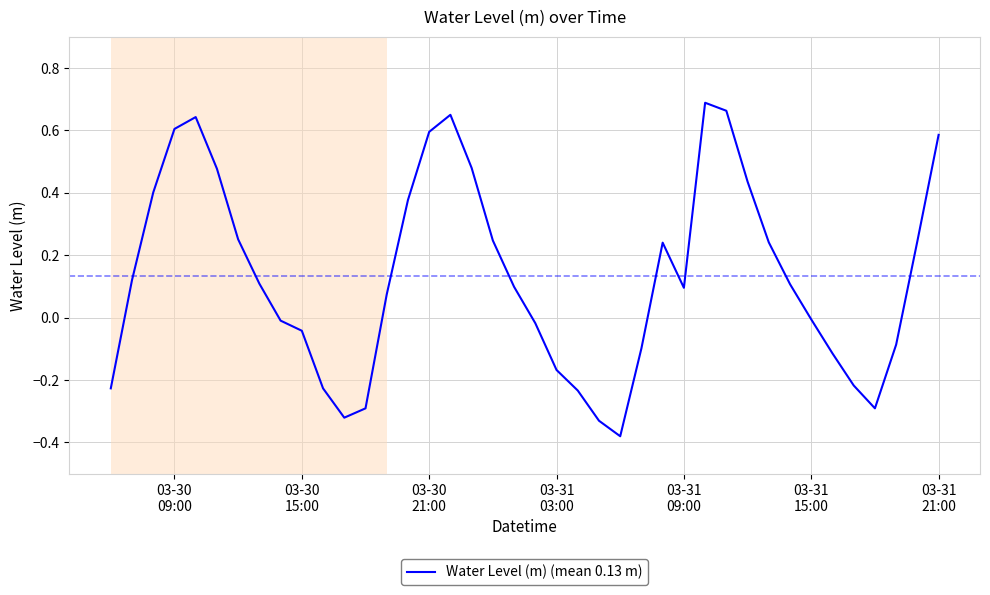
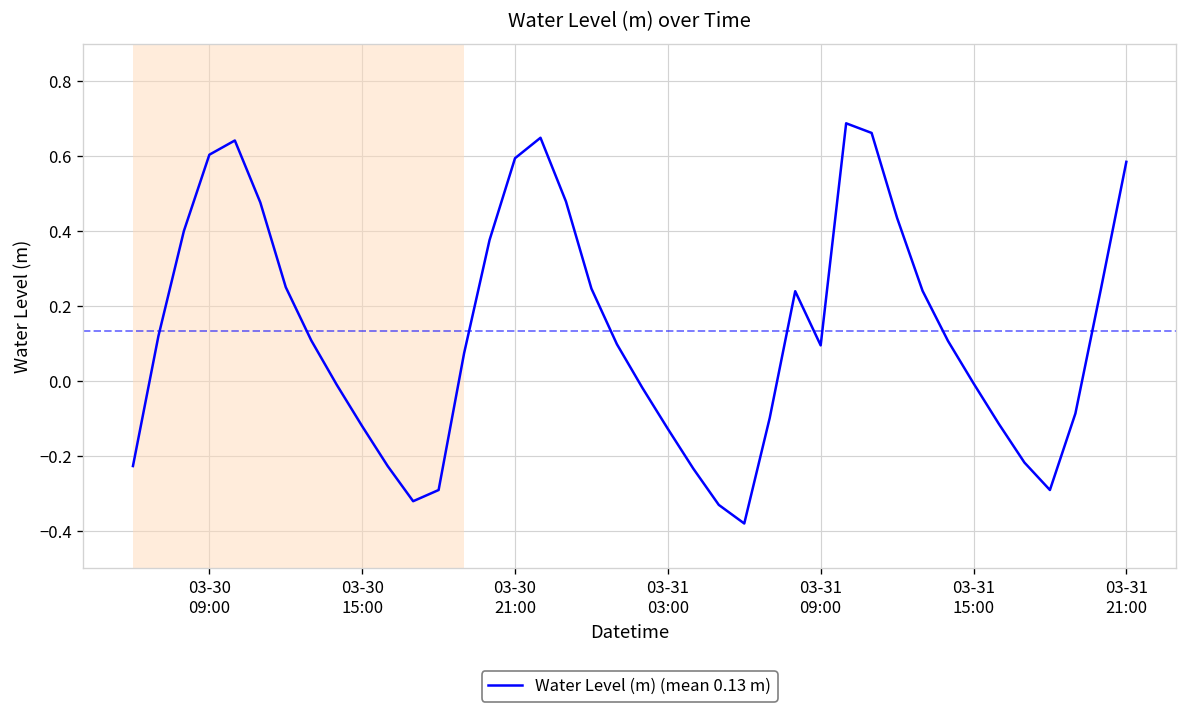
03-30 15:00: -0.04 -> -0.12
03-31 03:00: -0.17 -> -0.13
